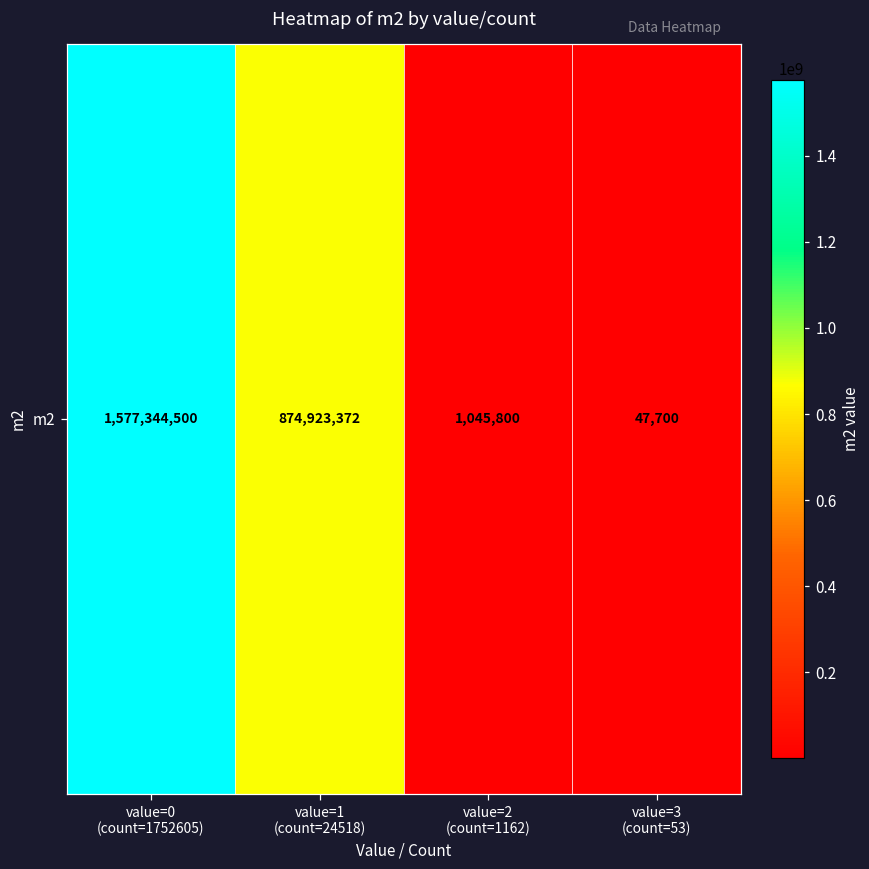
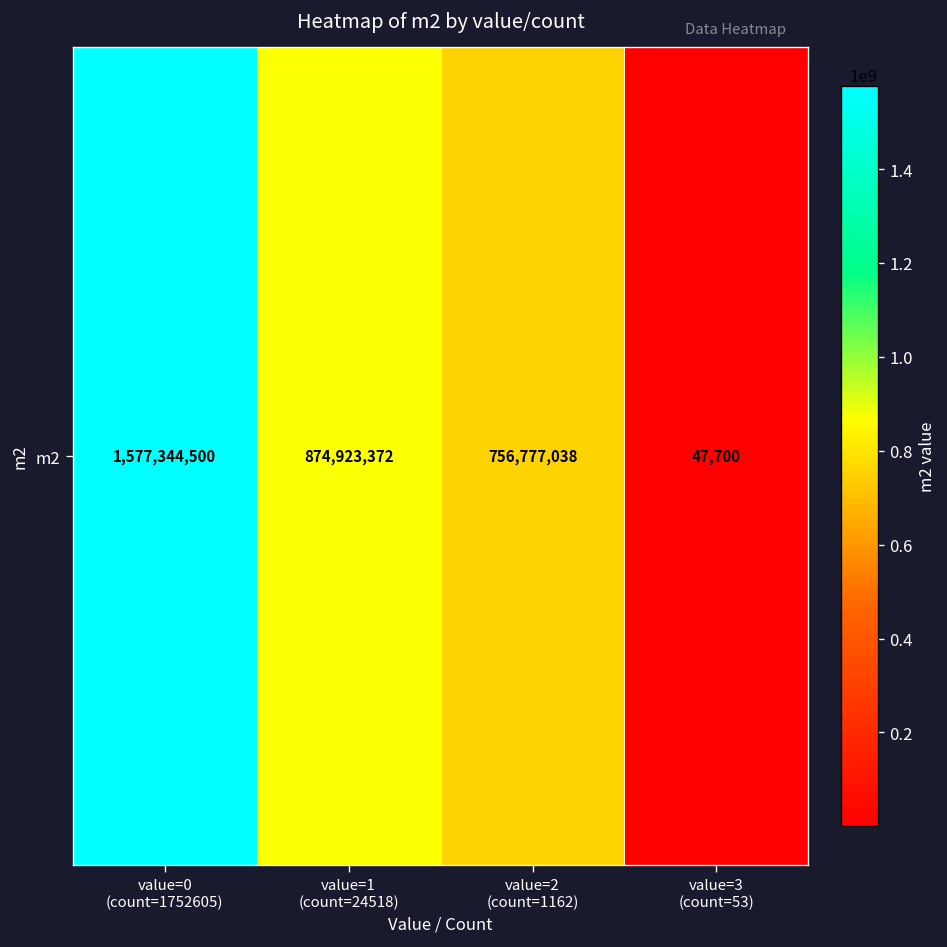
m2, value=2 (count=1162): 1,045,800 -> 756,777,038
